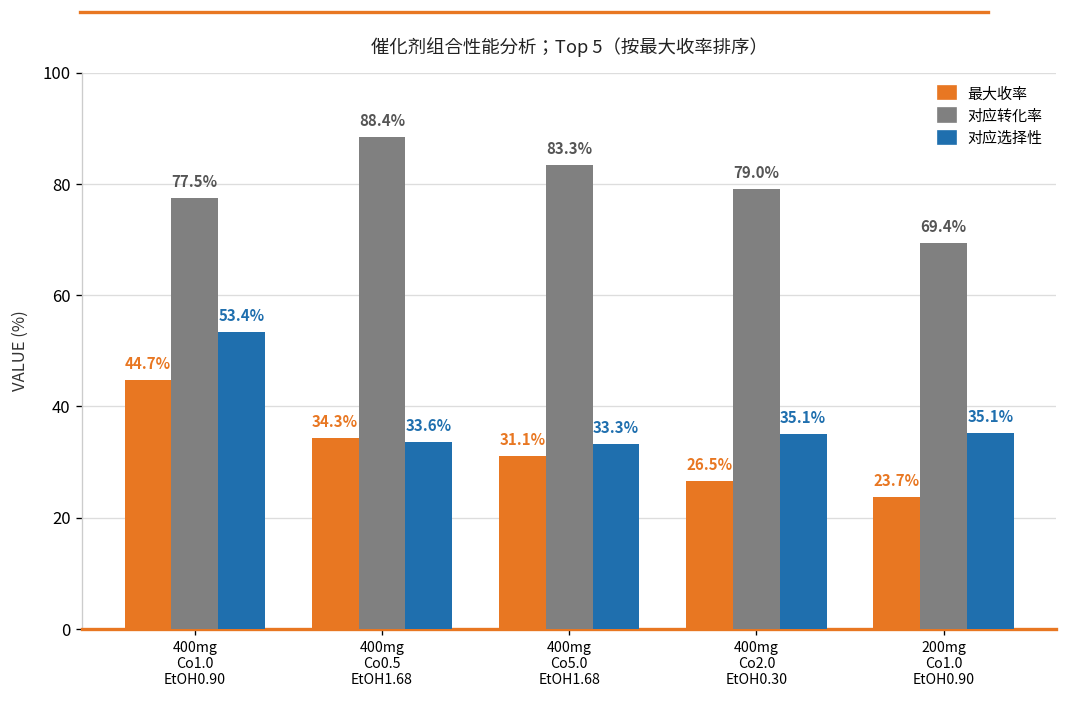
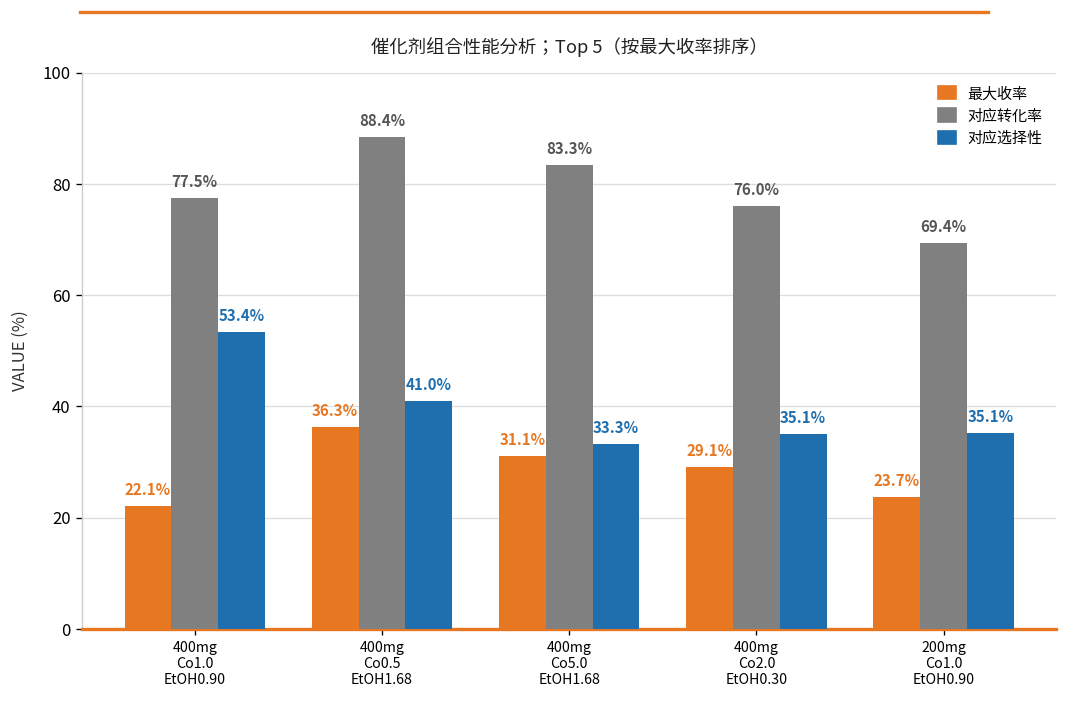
最大收率, 400mg Co1.0 EtOH0.90: 44.7% -> 22.1%
最大收率, 400mg Co0.5 EtOH1.68: 34.3% -> 36.3%
对应选择性, 400mg Co0.5 EtOH1.68: 33.6% -> 41.0%
最大收率, 400mg Co2.0 EtOH0.30: 26.5% -> 29.1%
对应转化率, 400mg Co2.0 EtOH0.30: 79.0% -> 76.0%
